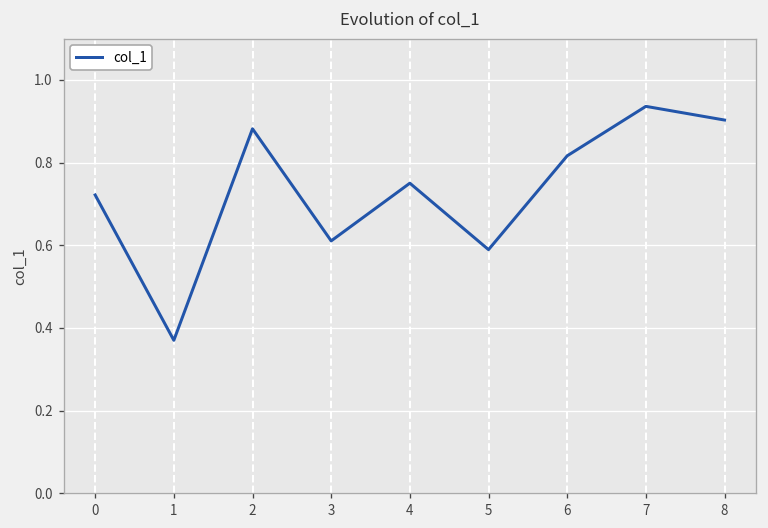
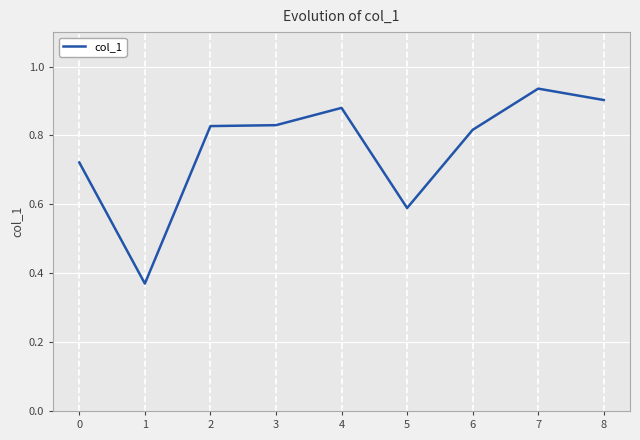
2: 0.88 -> 0.83
3: 0.61 -> 0.83
4: 0.75 -> 0.88
